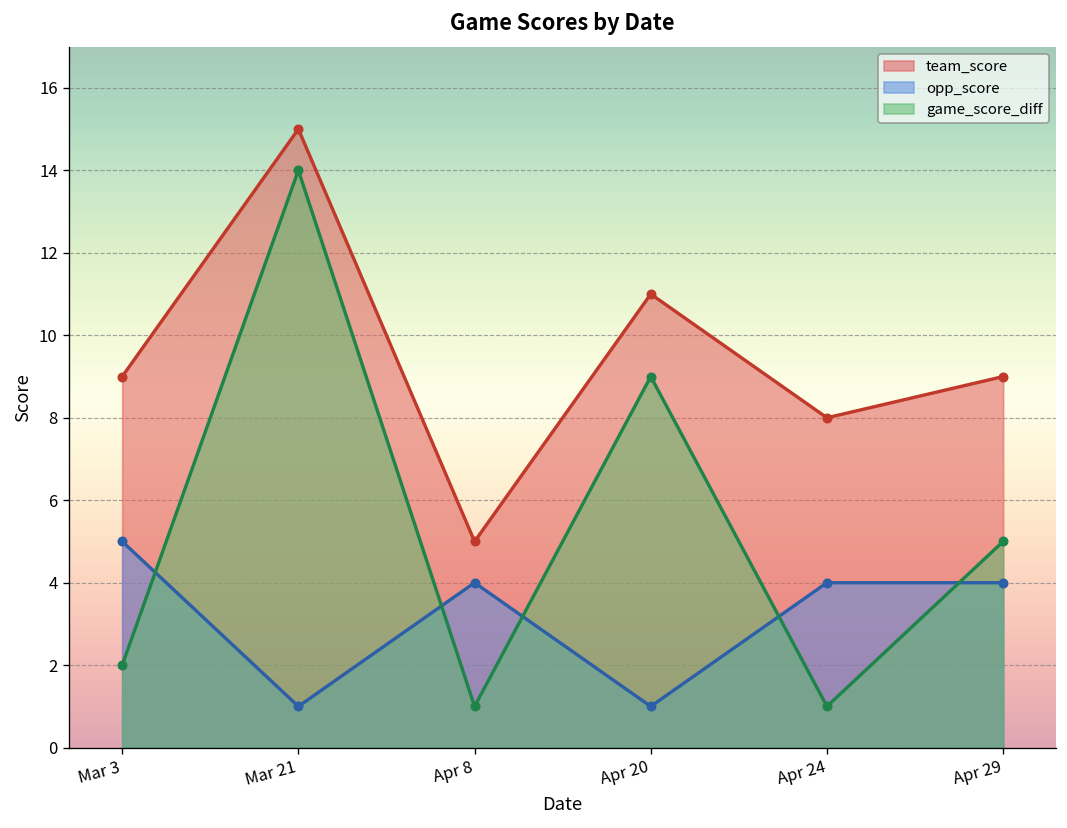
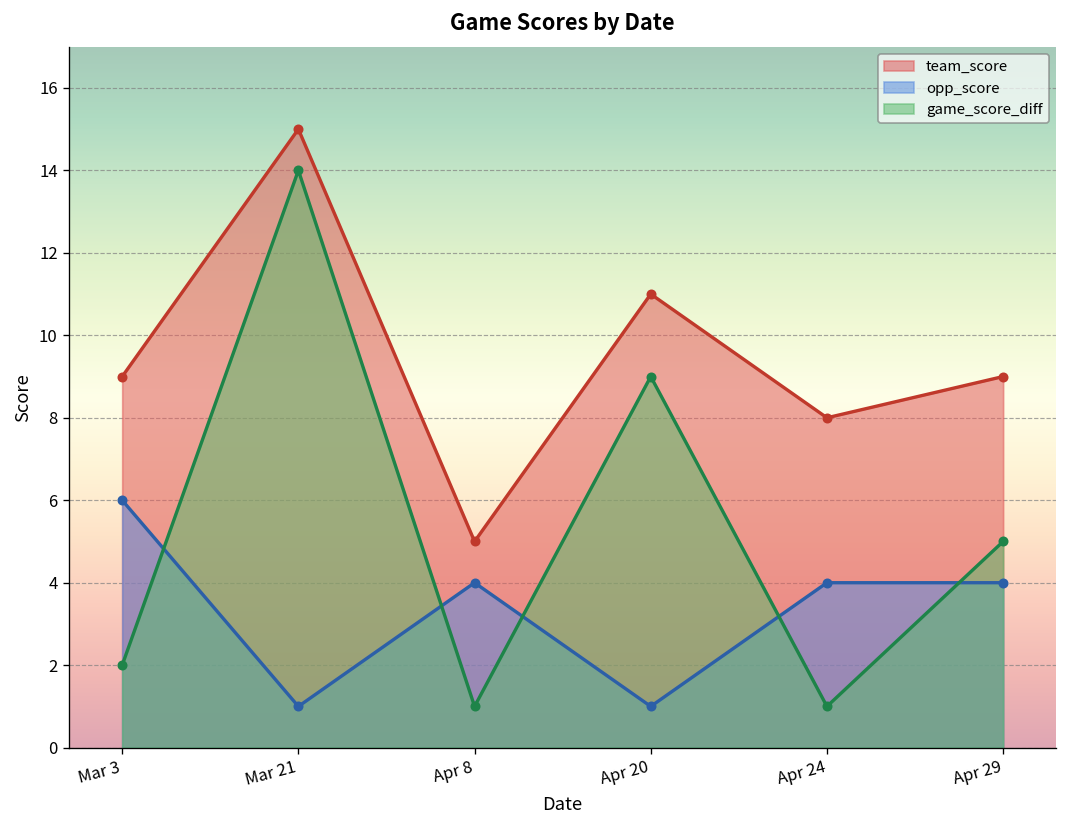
opp_score, Mar 3: 5 -> 6
